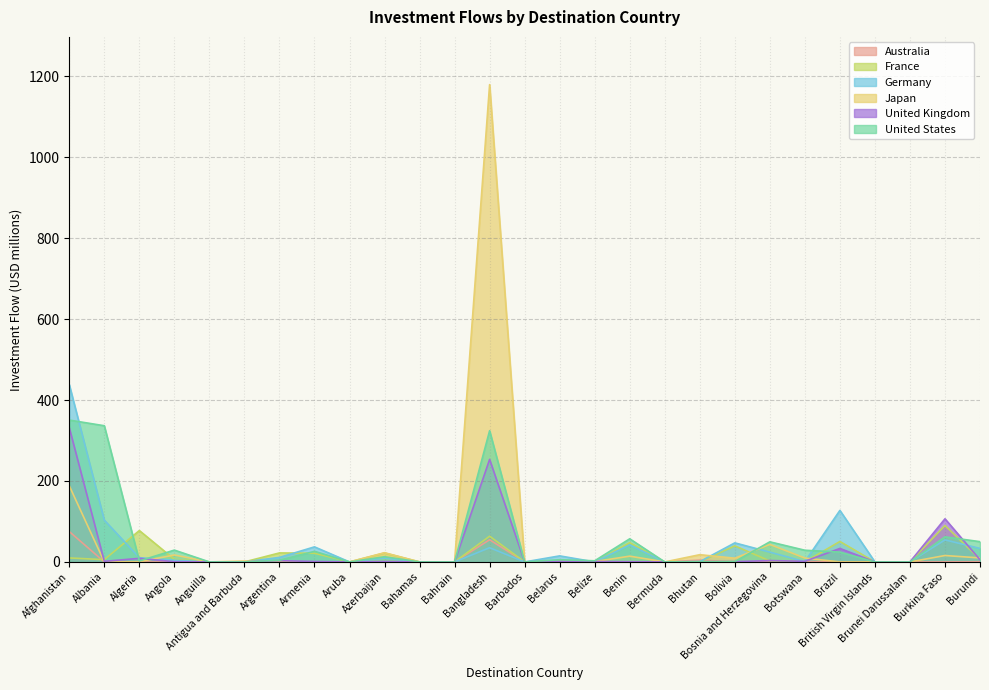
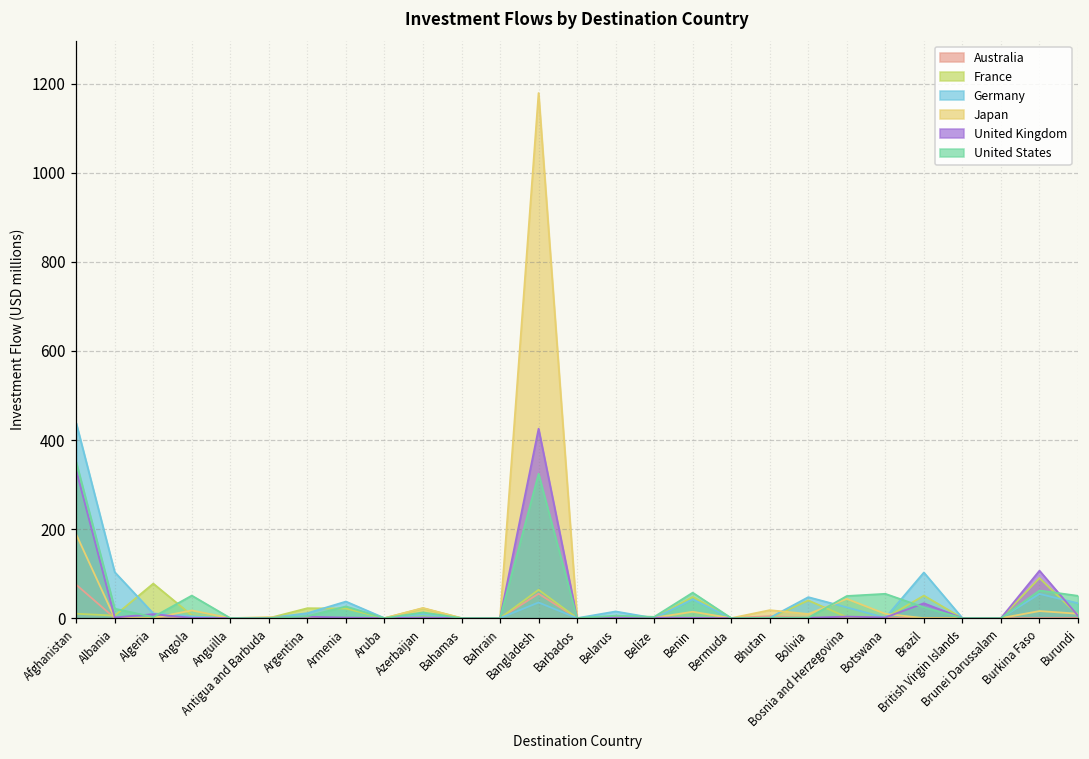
United States, Albania: 340 -> 20
United States, Angola: 30 -> 50
United Kingdom, Bangladesh: 250 -> 430
United States, Botswana: 30 -> 50
Germany, Brazil: 130 -> 100
